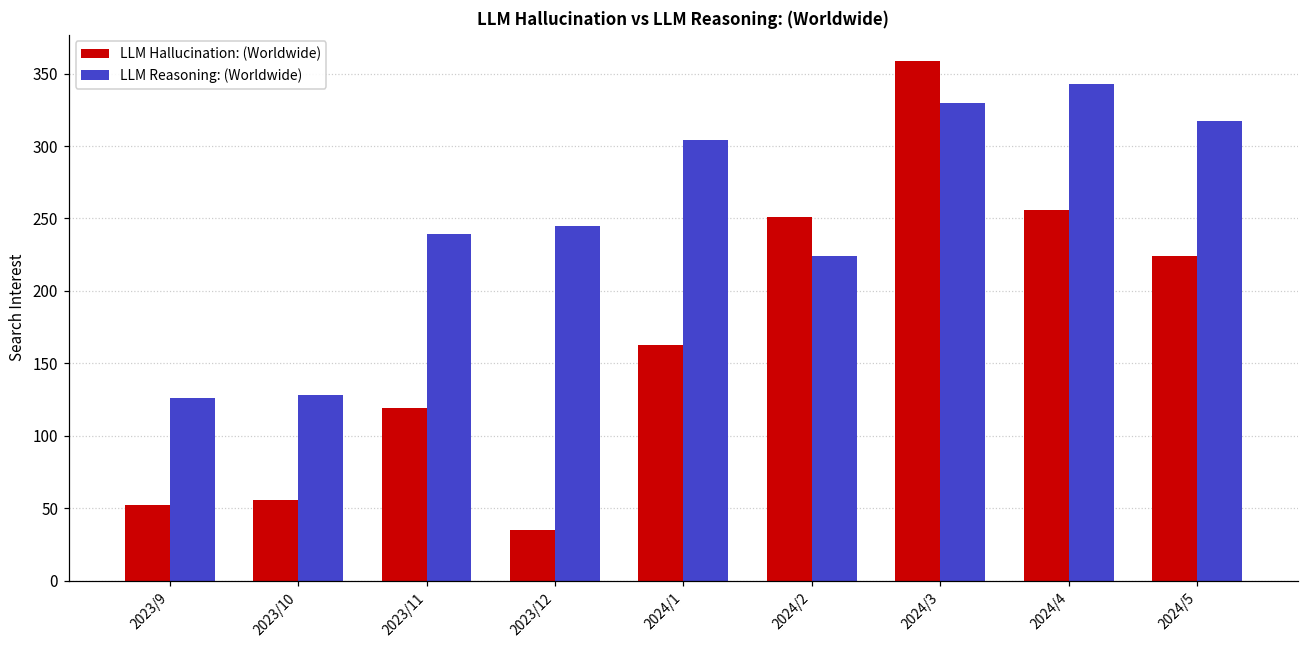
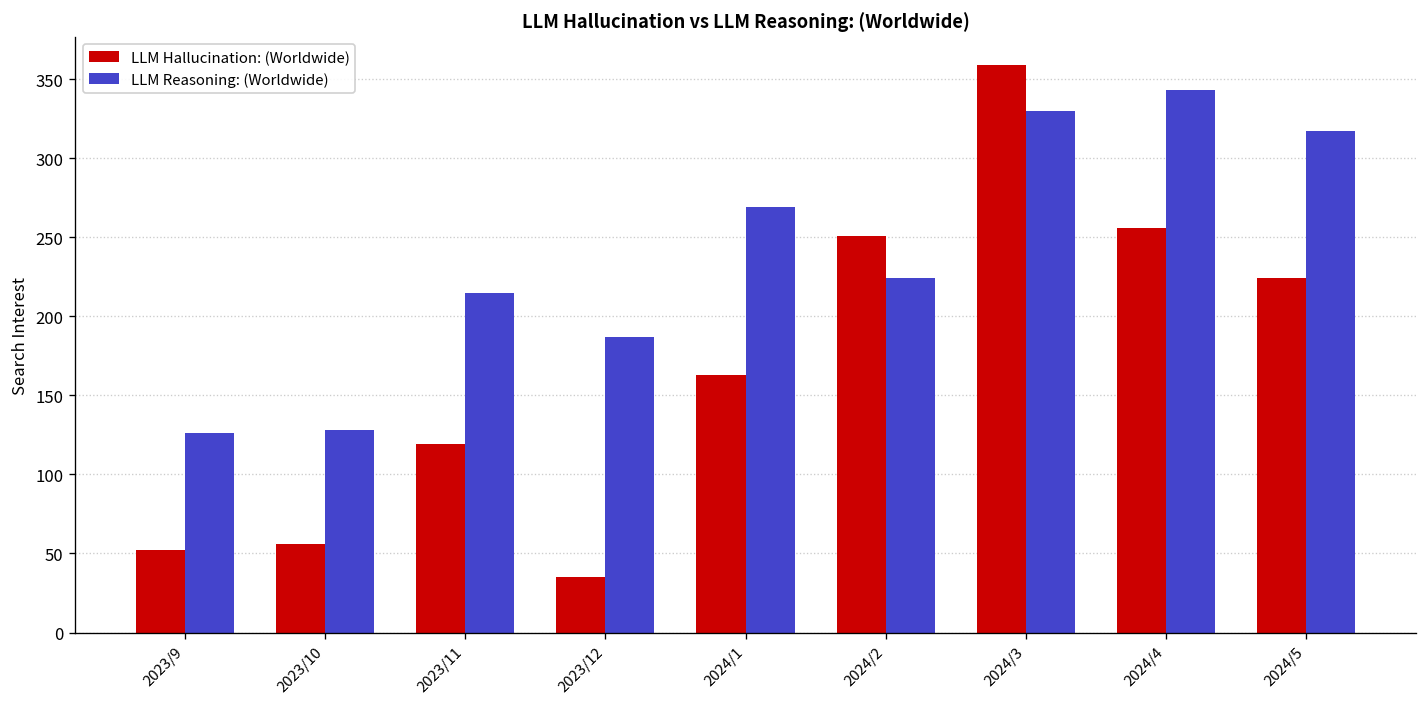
LLM Reasoning: (Worldwide), 2023/11: 239 -> 215
LLM Reasoning: (Worldwide), 2023/12: 245 -> 187
LLM Reasoning: (Worldwide), 2024/1: 304 -> 269
